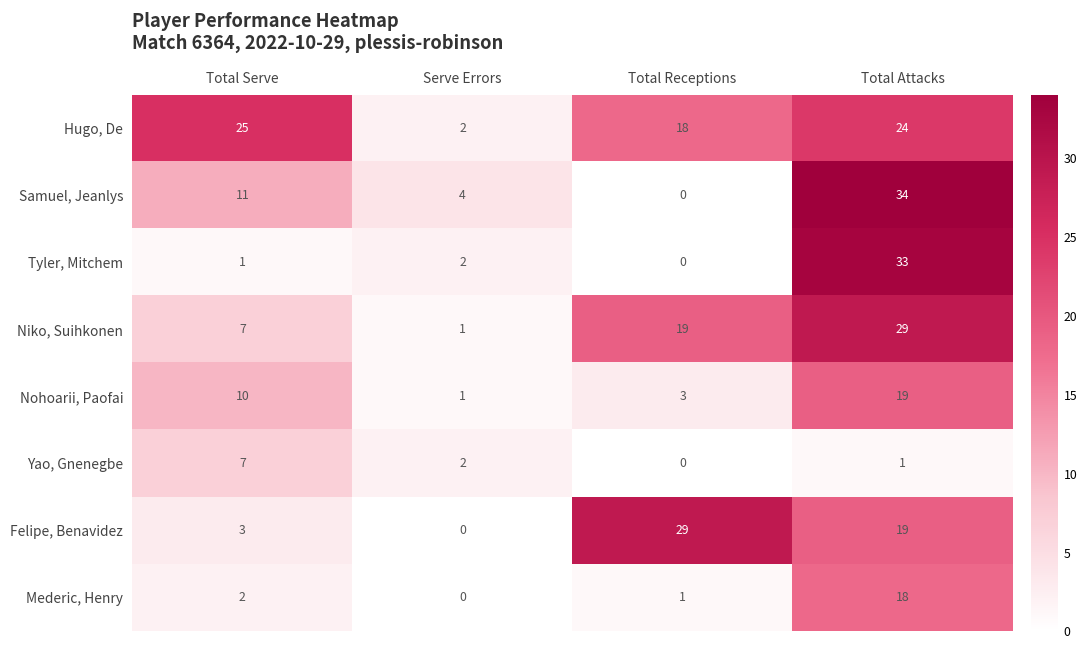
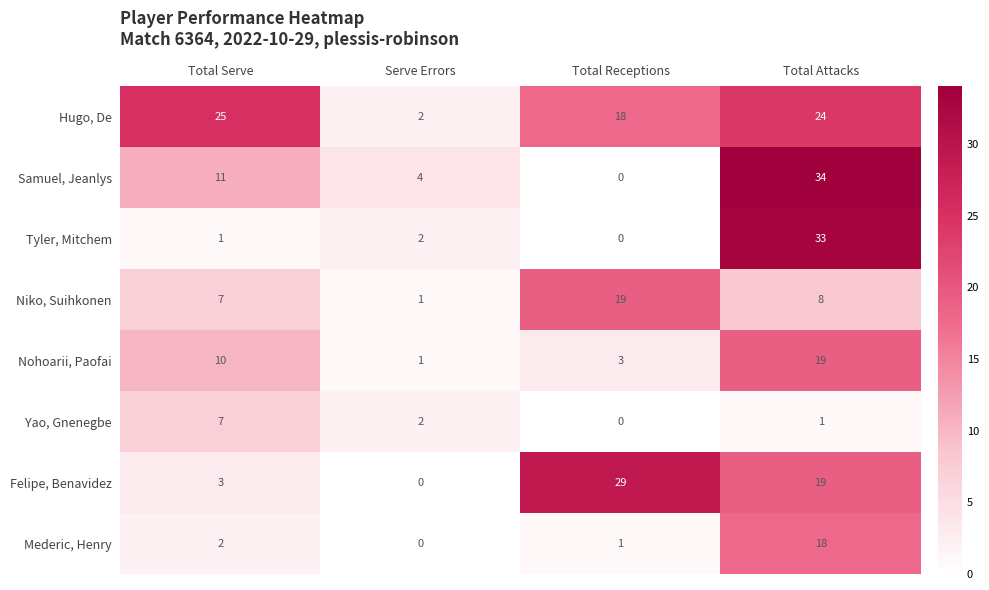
Niko, Suihkonen, Total Attacks: 29 -> 8
